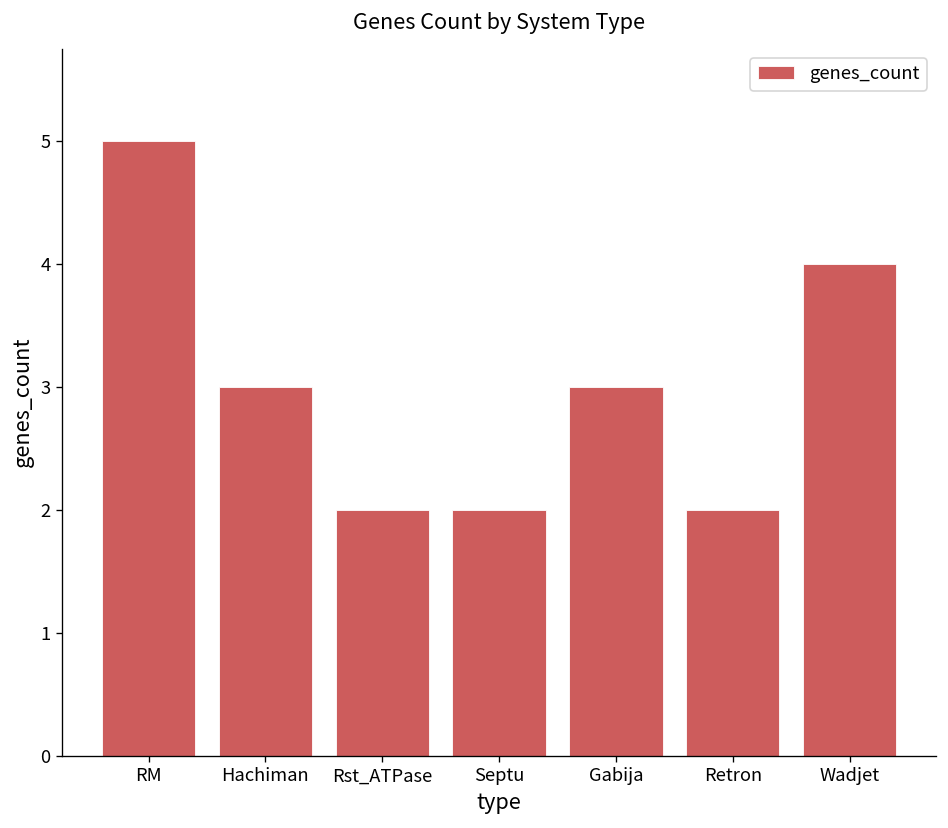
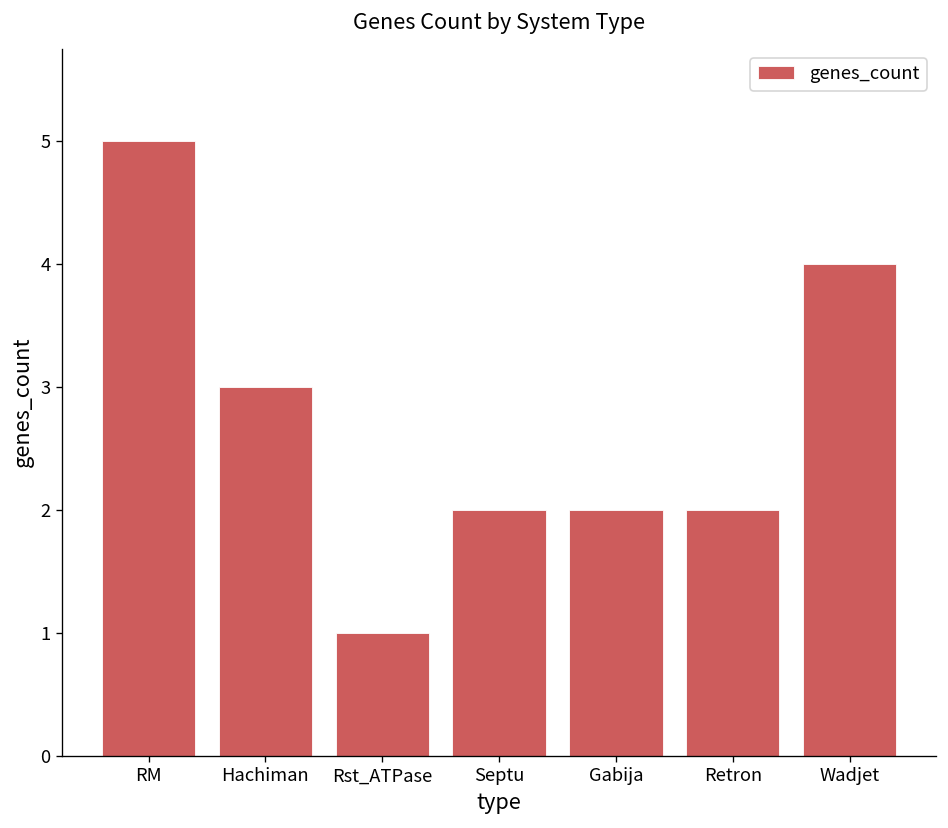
Rst_ATPase: 2 -> 1
Gabija: 3 -> 2
